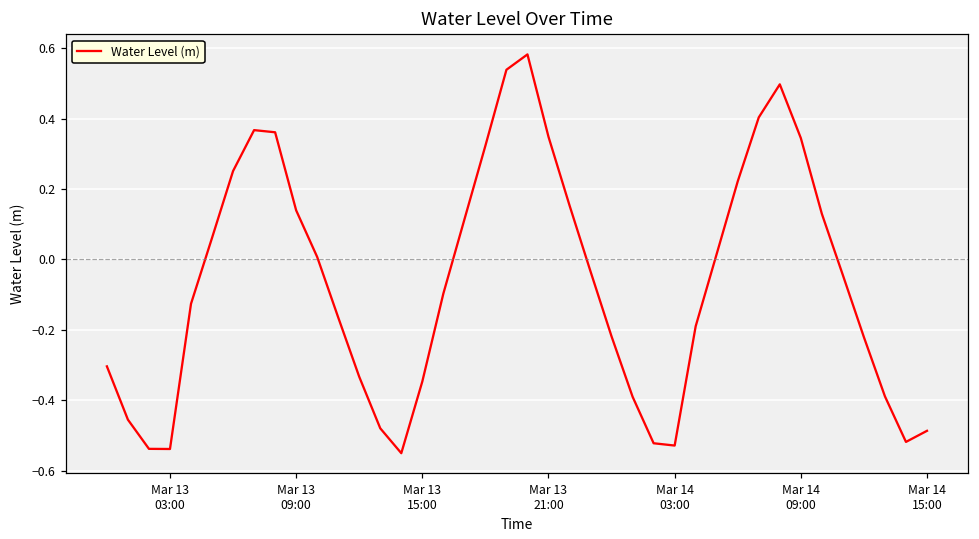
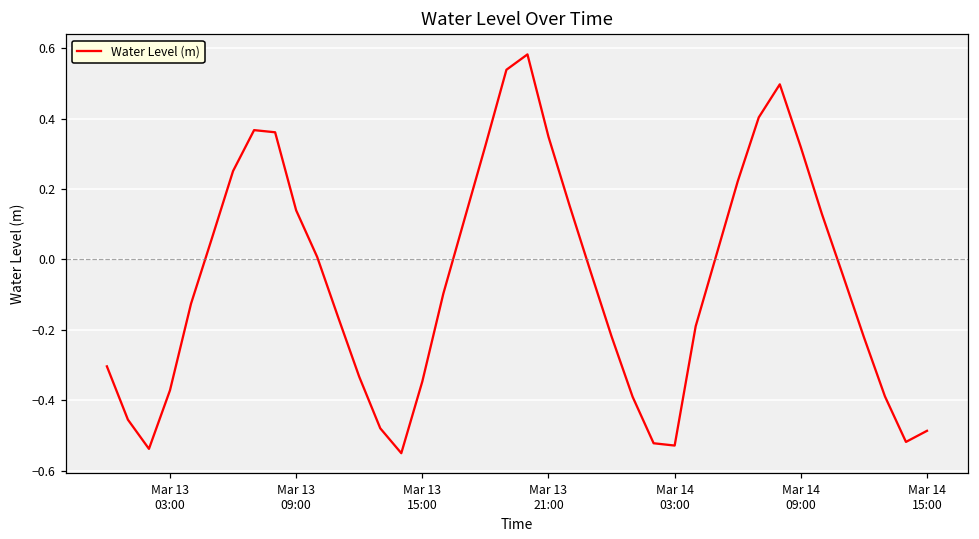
Mar 13 03:00: -0.54 -> -0.37
Mar 14 09:00: 0.34 -> 0.32
